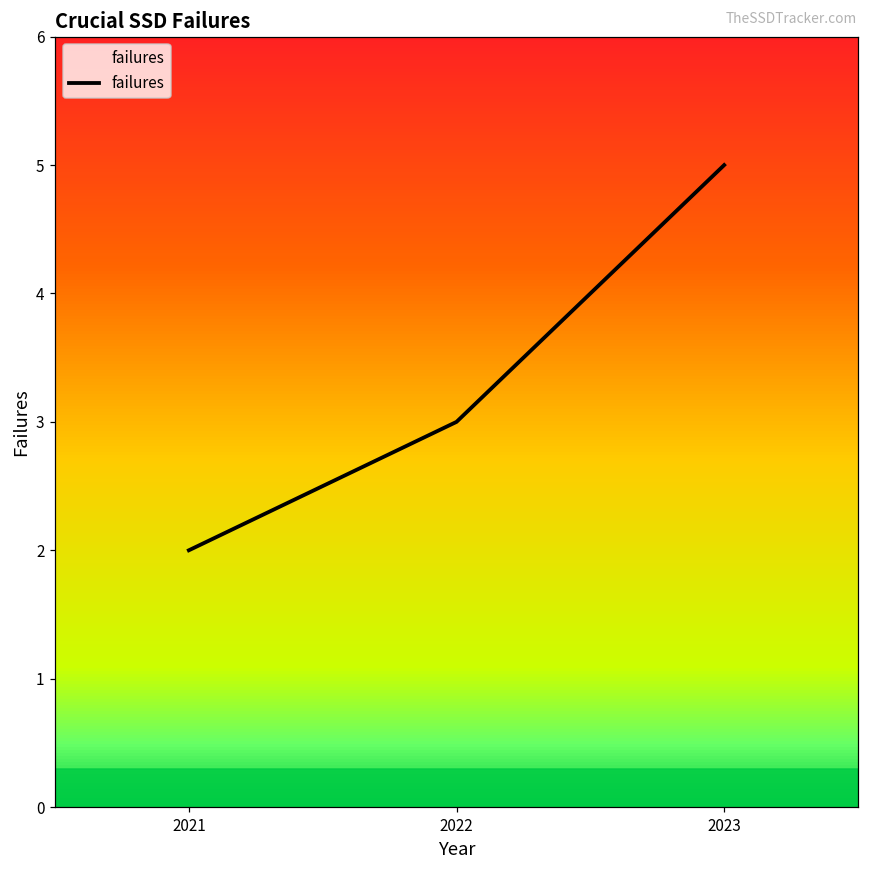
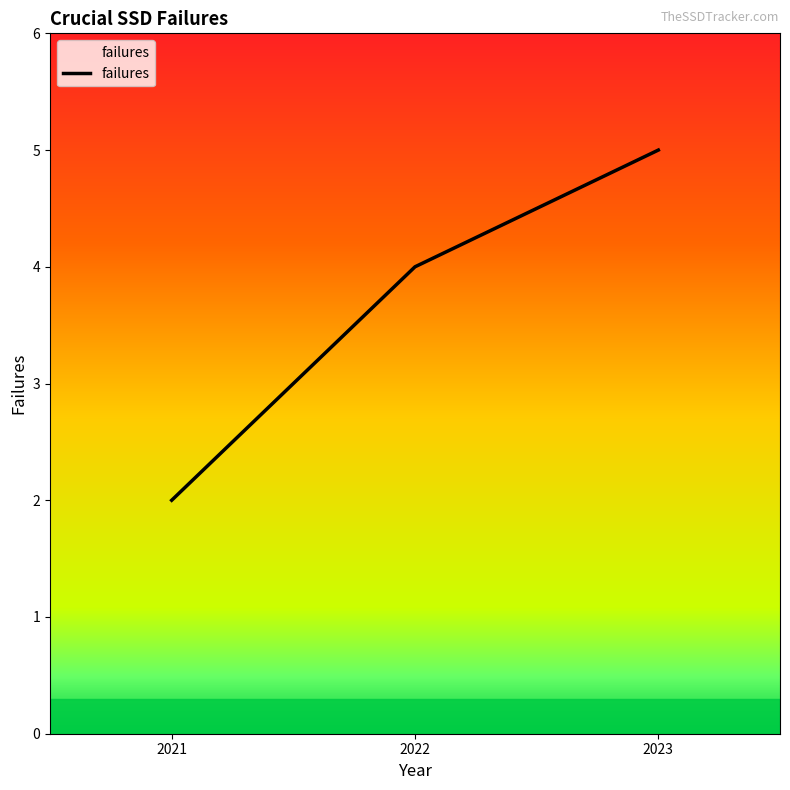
2022: 3 -> 4
